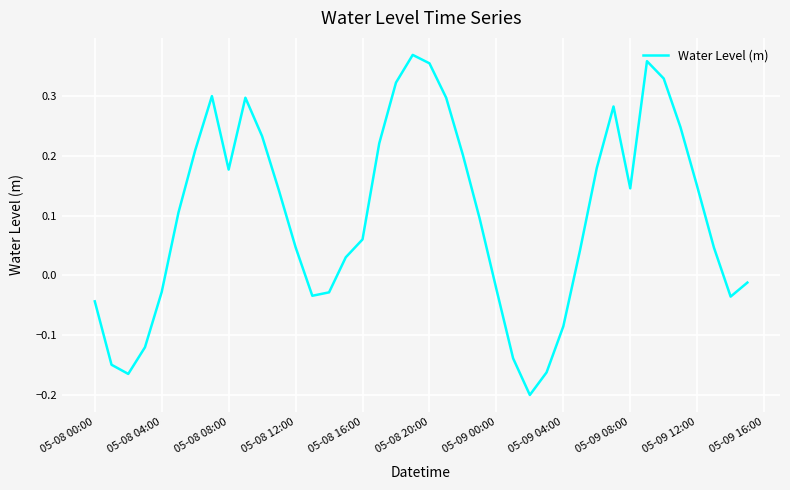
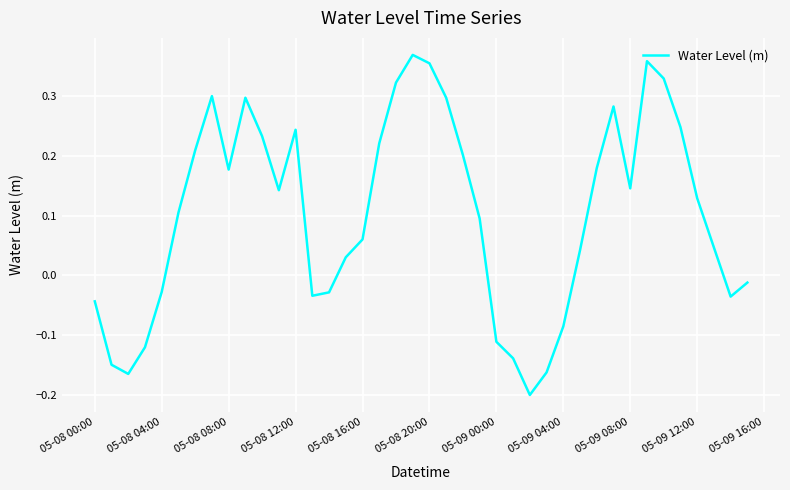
05-08 12:00: 0.05 -> 0.24
05-09 00:00: -0.02 -> -0.11
05-09 12:00: 0.15 -> 0.13
